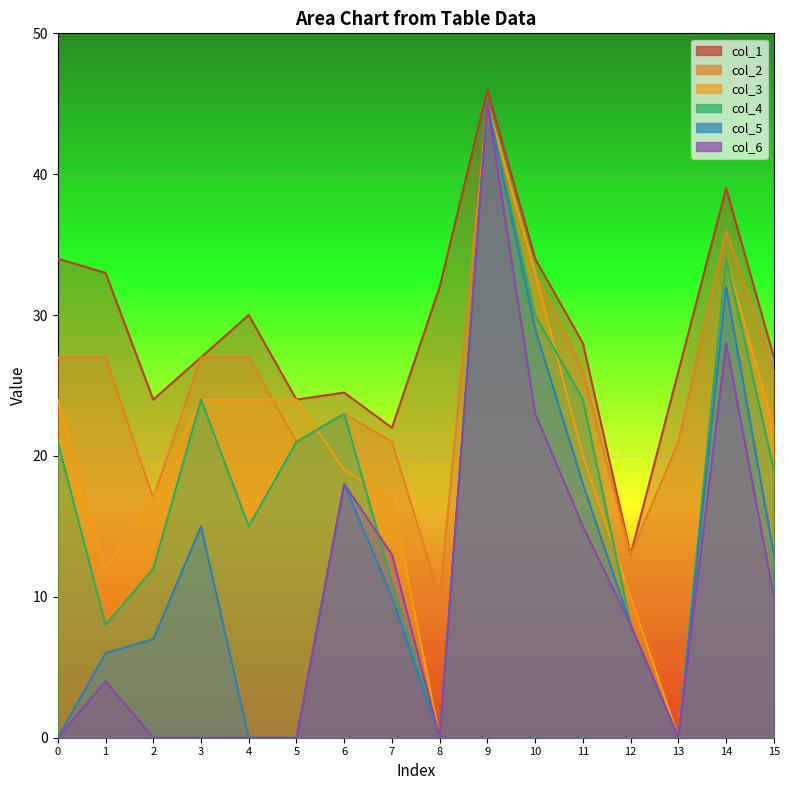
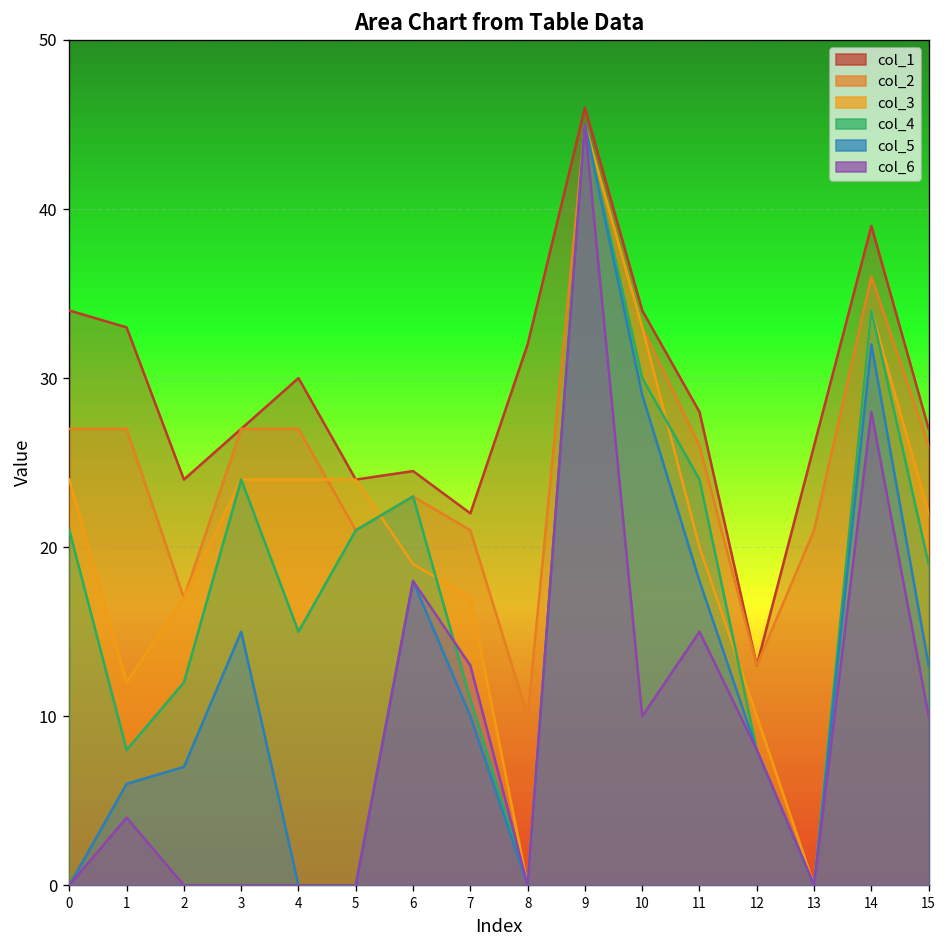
col_6, 10: 23 -> 10
